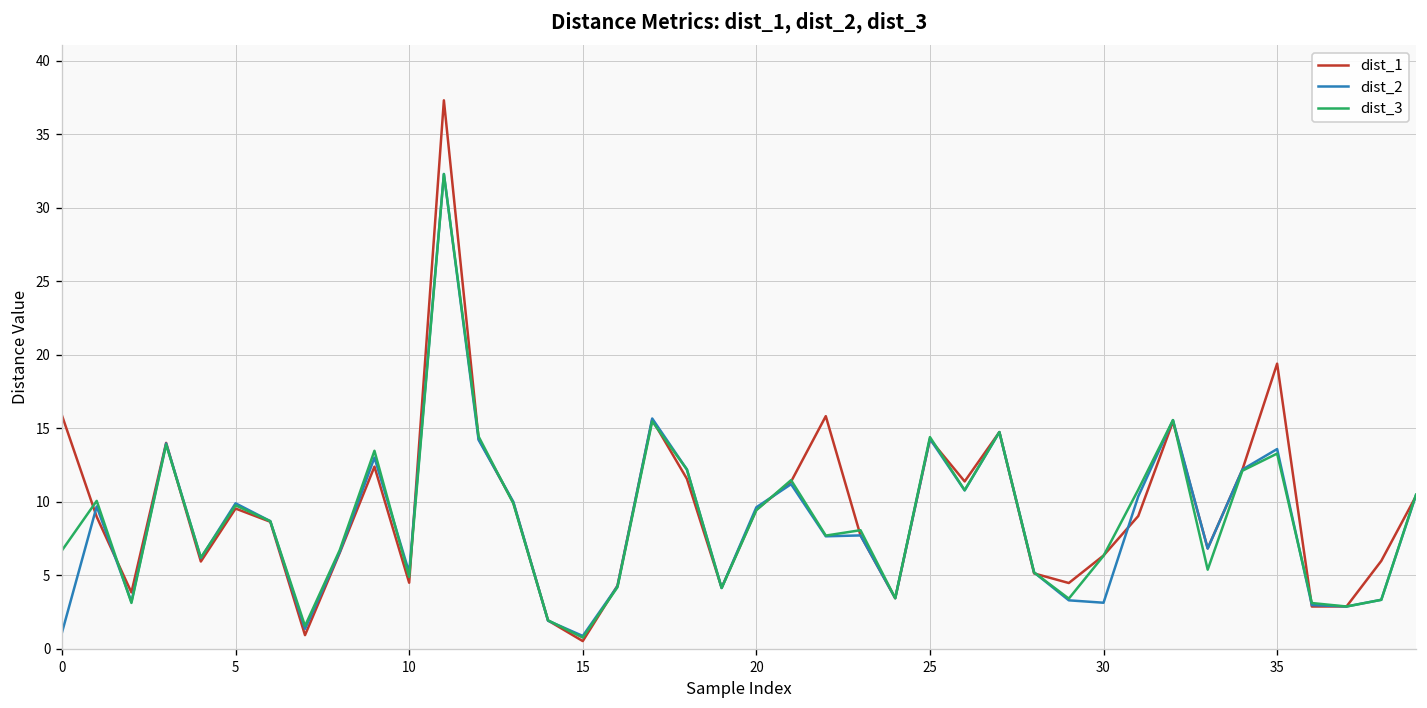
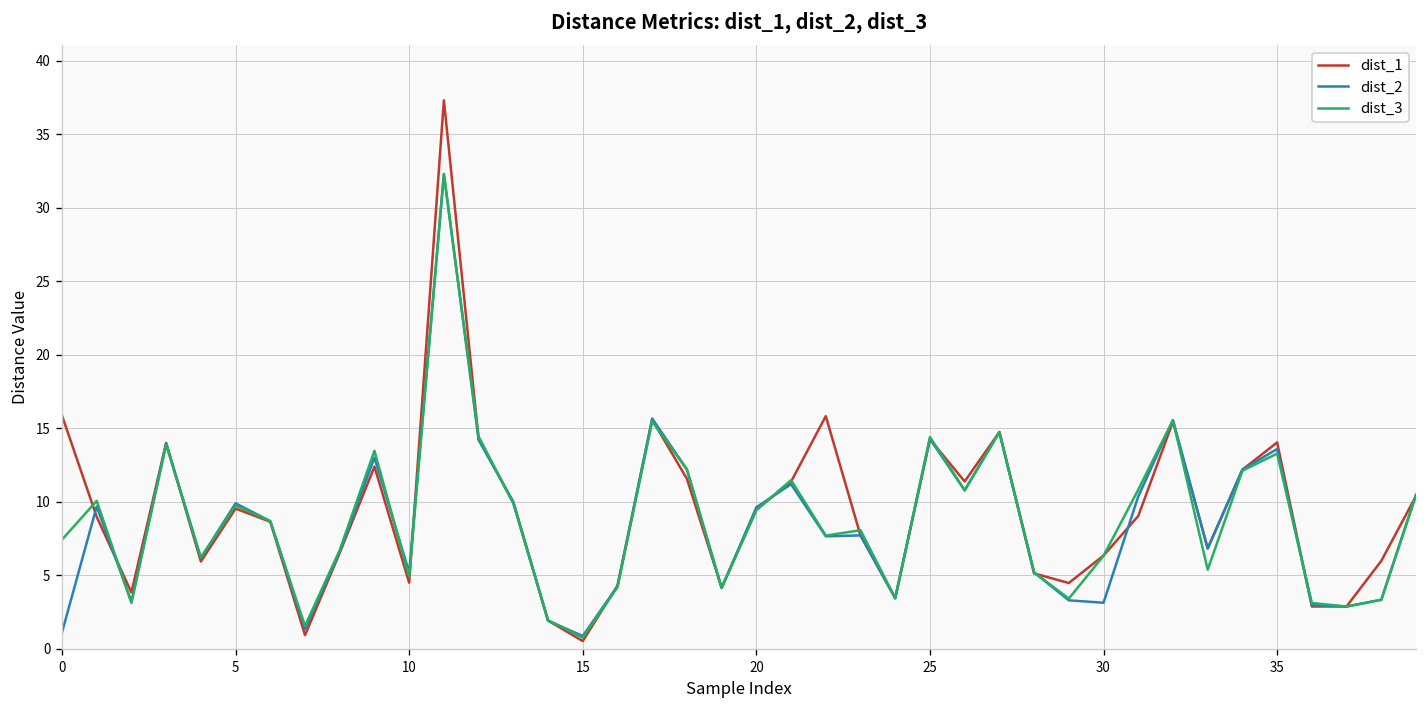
dist_3, 0: 6.7 -> 7.4
dist_1, 35: 19.4 -> 14.0
